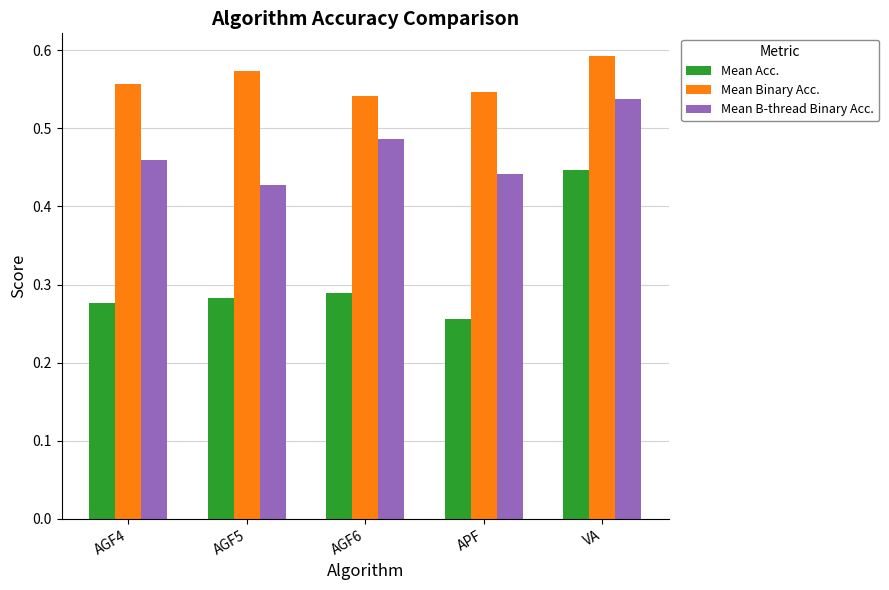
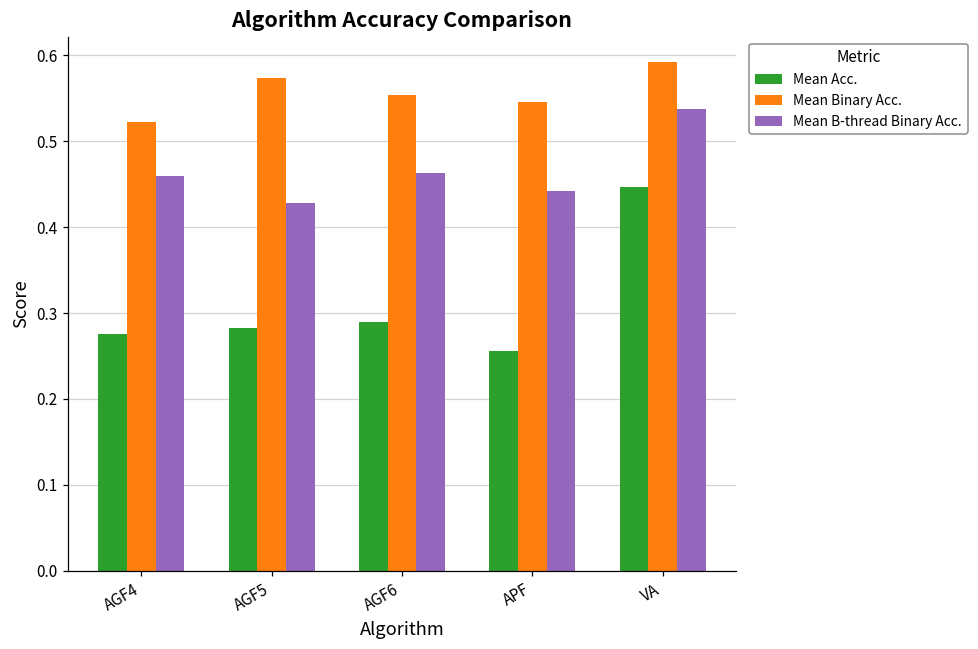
Mean Binary Acc., AGF4: 0.56 -> 0.52
Mean Binary Acc., AGF6: 0.54 -> 0.55
Mean B-thread Binary Acc., AGF6: 0.49 -> 0.46
